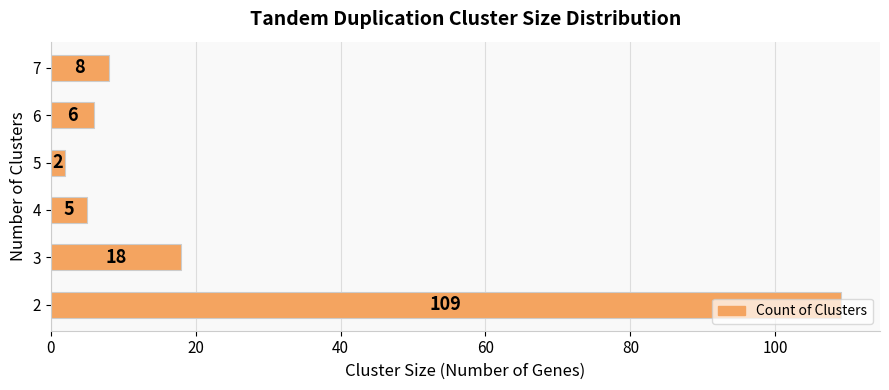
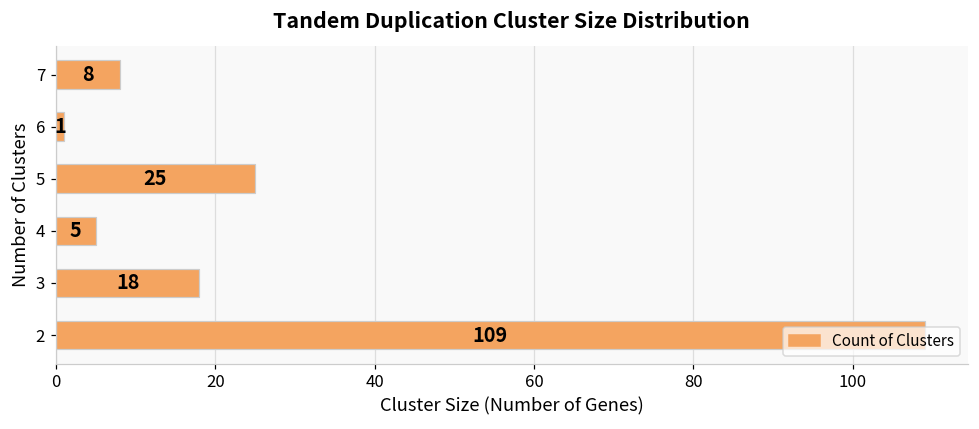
6: 6 -> 1
5: 2 -> 25
